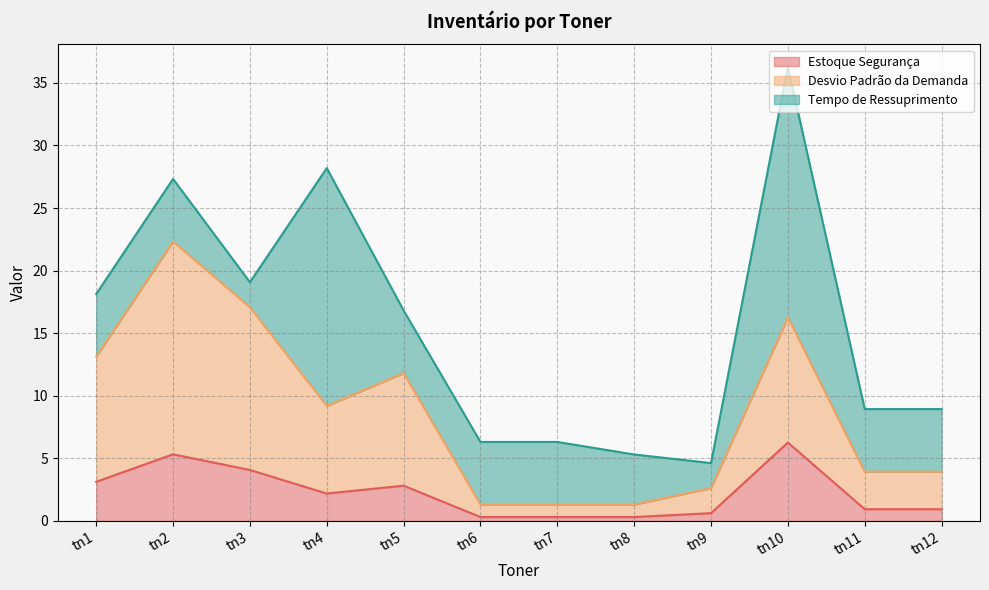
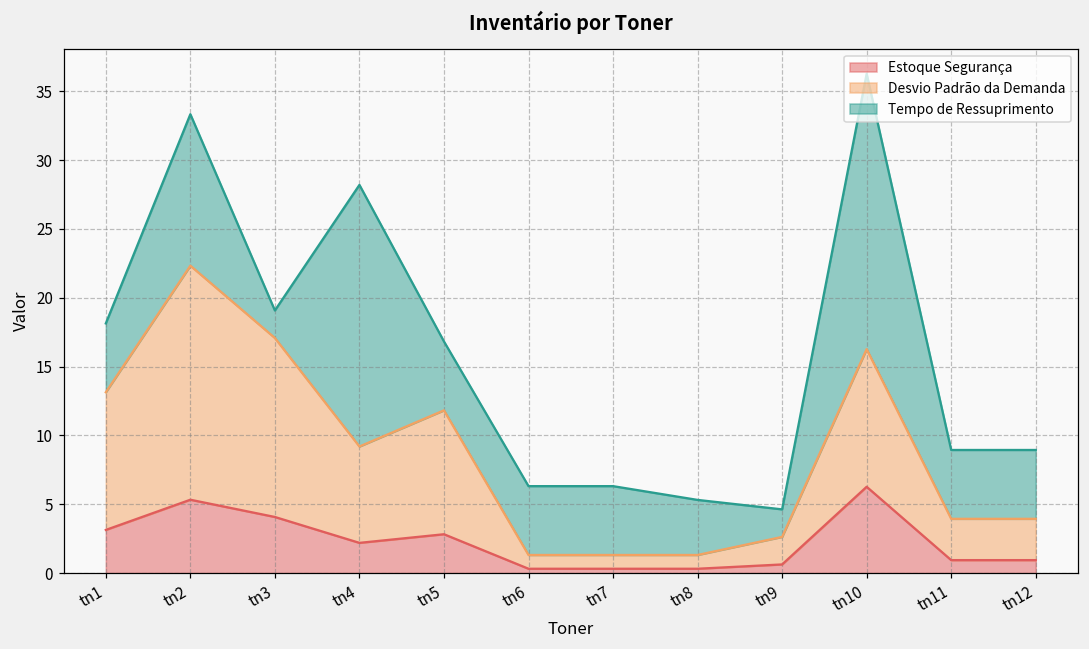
Tempo de Ressuprimento, tn2: 5 -> 11
